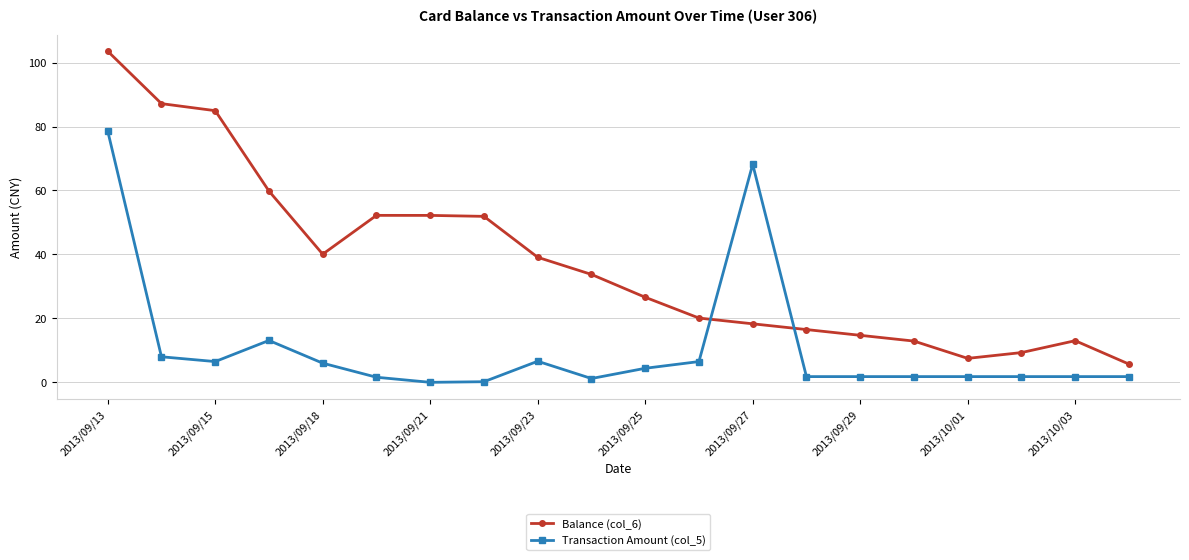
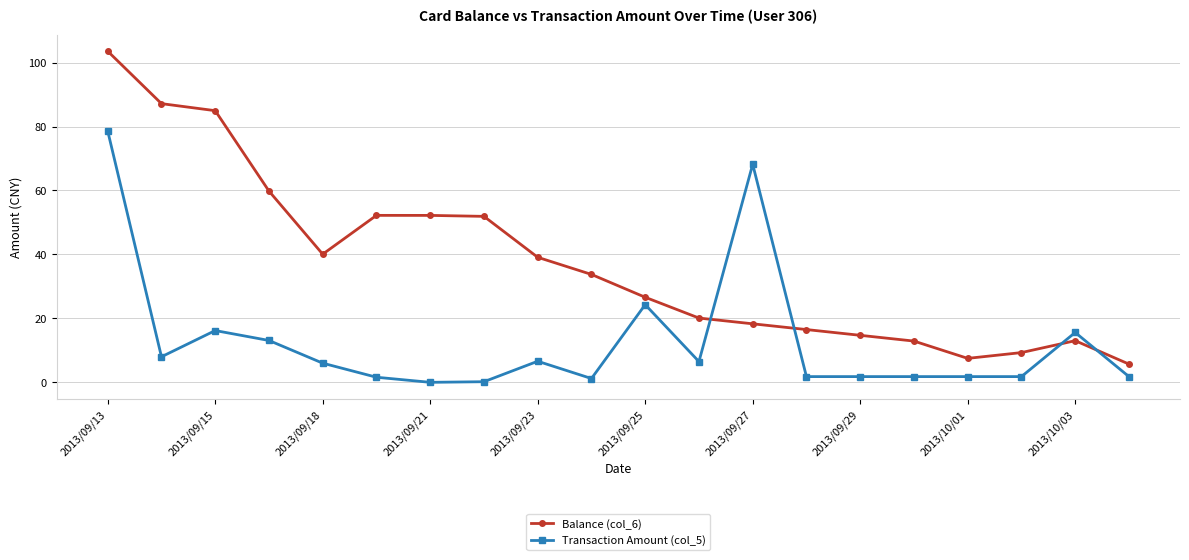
Transaction Amount (col_5), 2013/09/15: 7 -> 16
Transaction Amount (col_5), 2013/09/25: 4 -> 24
Transaction Amount (col_5), 2013/10/03: 2 -> 16
